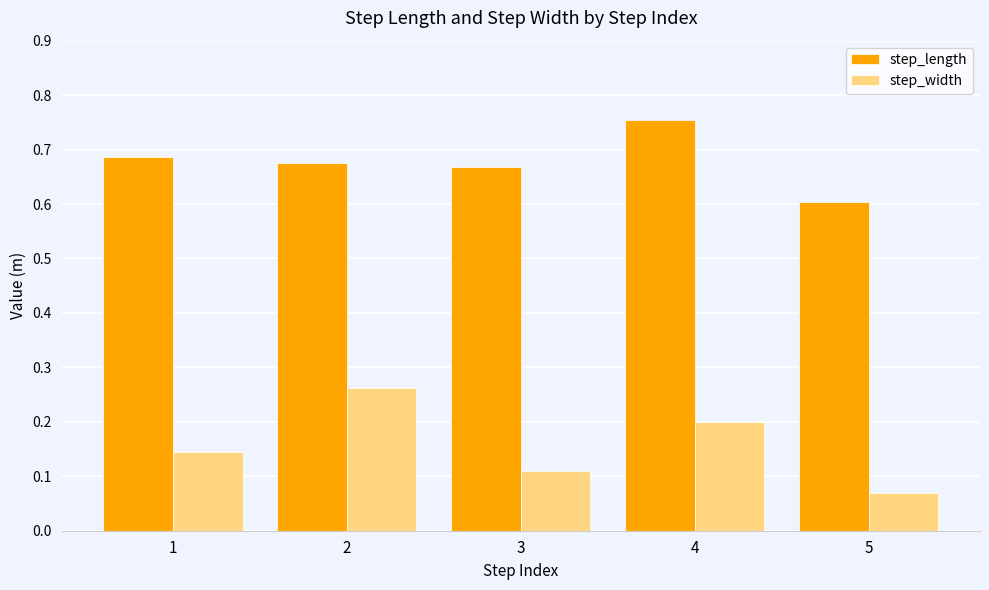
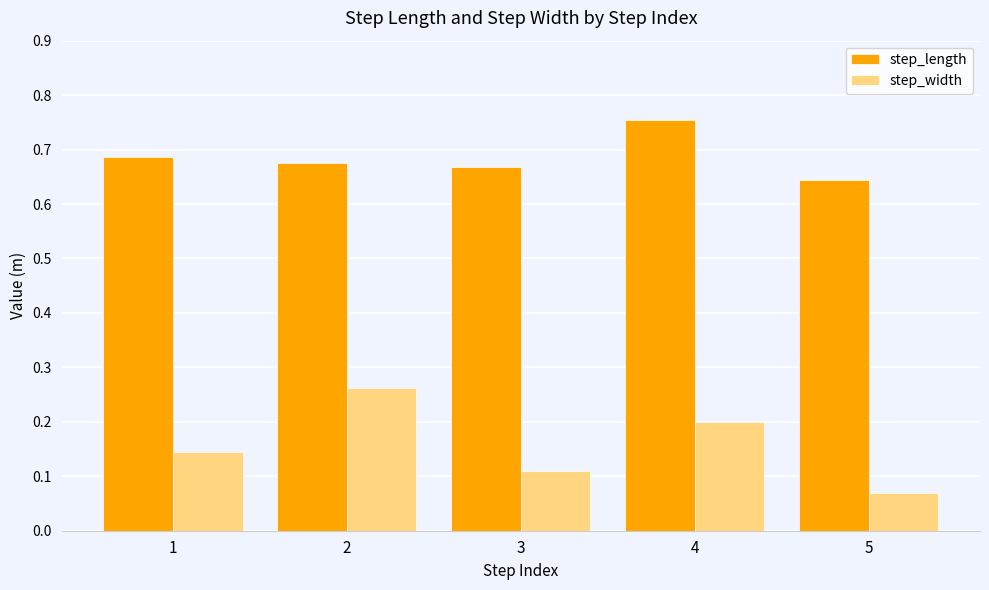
step_length, 5: 0.60 -> 0.64
